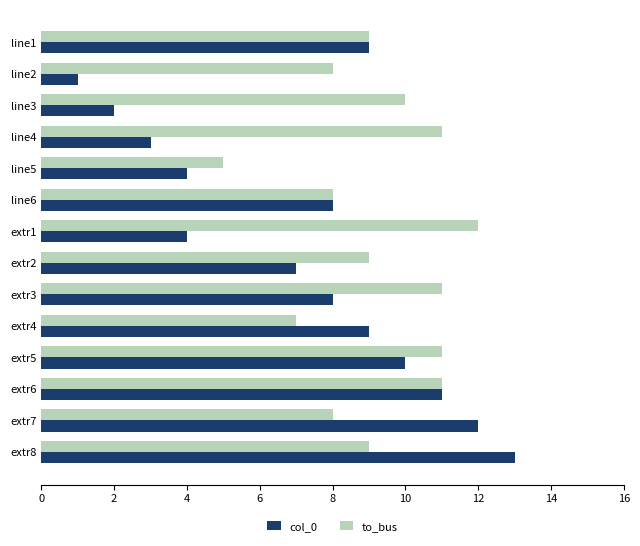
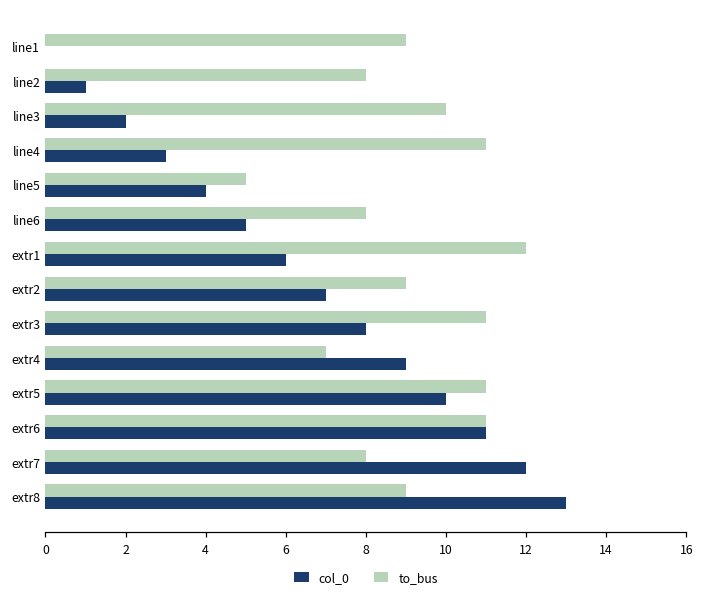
col_0, line1: 9 -> 0
col_0, line6: 8 -> 5
col_0, extr1: 4 -> 6
